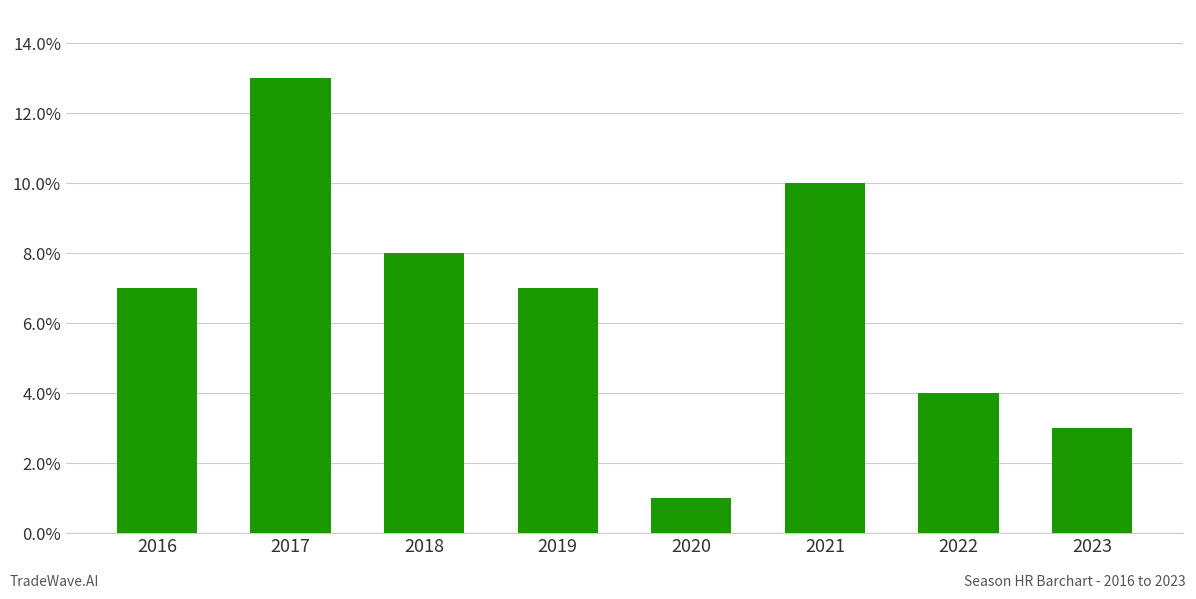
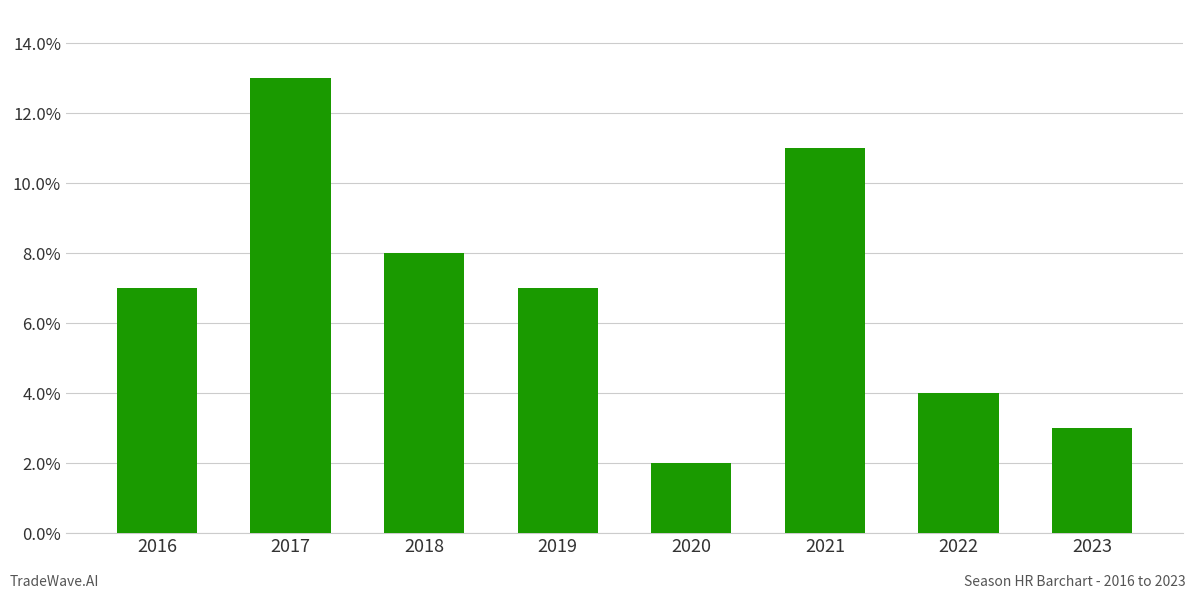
2020: 1% -> 2%
2021: 10% -> 11%
